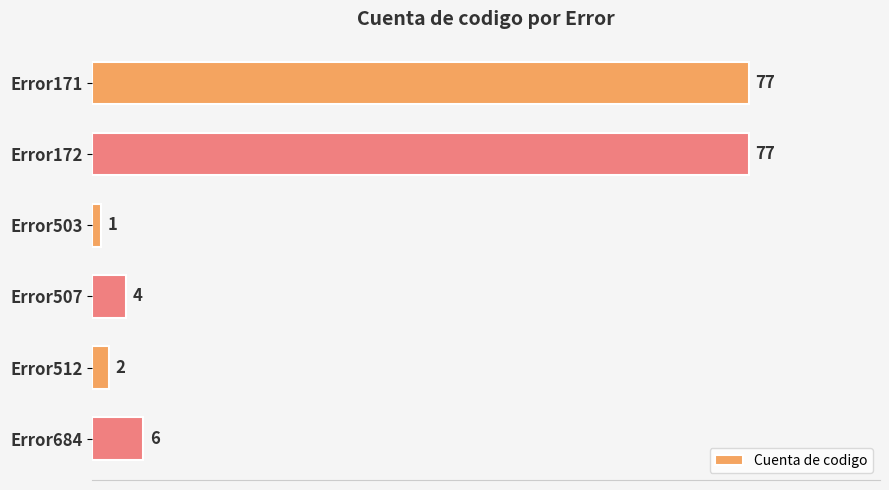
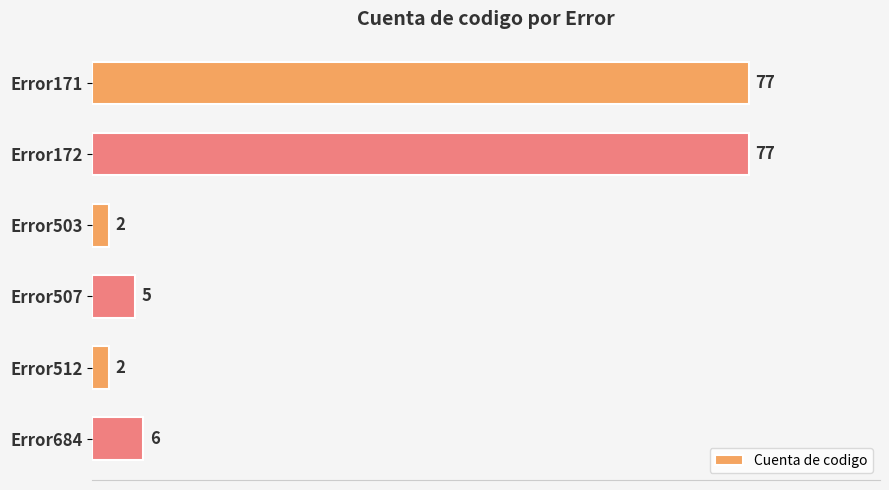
Error503: 1 -> 2
Error507: 4 -> 5
